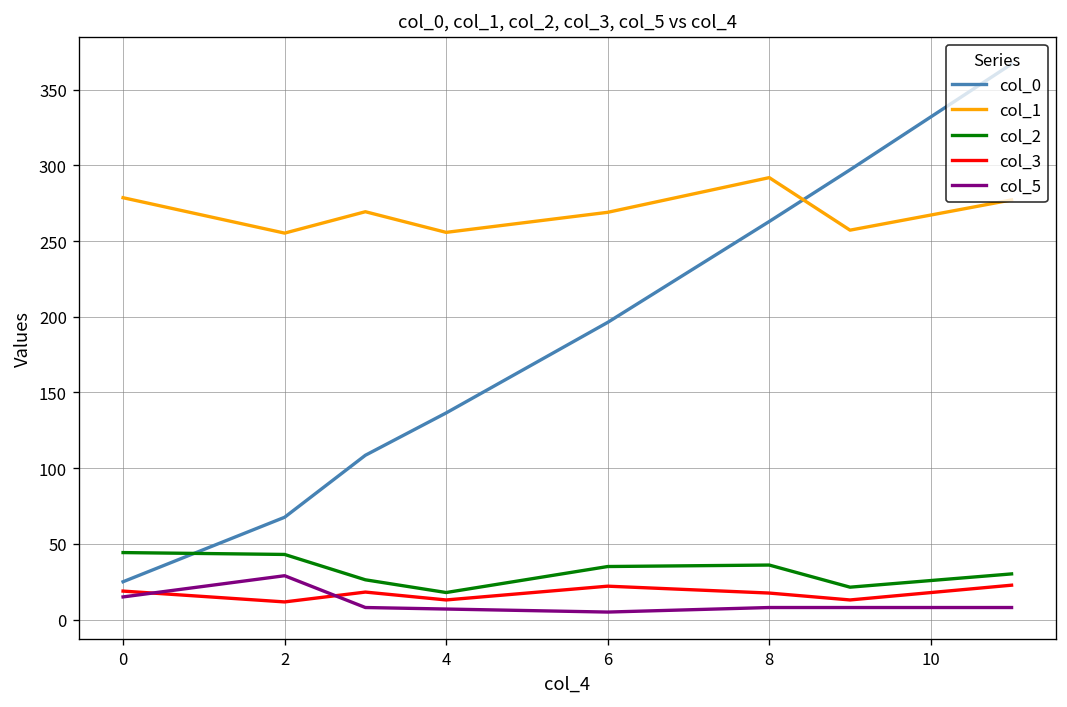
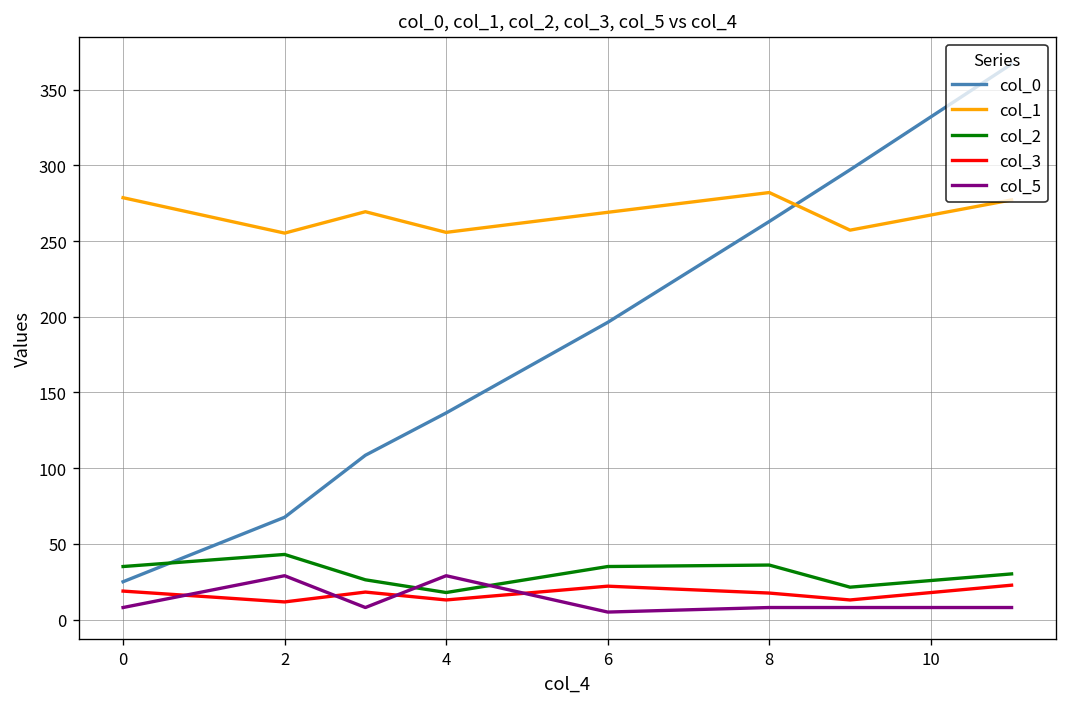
col_2, 0: 44 -> 35
col_5, 0: 15 -> 8
col_5, 4: 7 -> 29
col_1, 8: 292 -> 282
